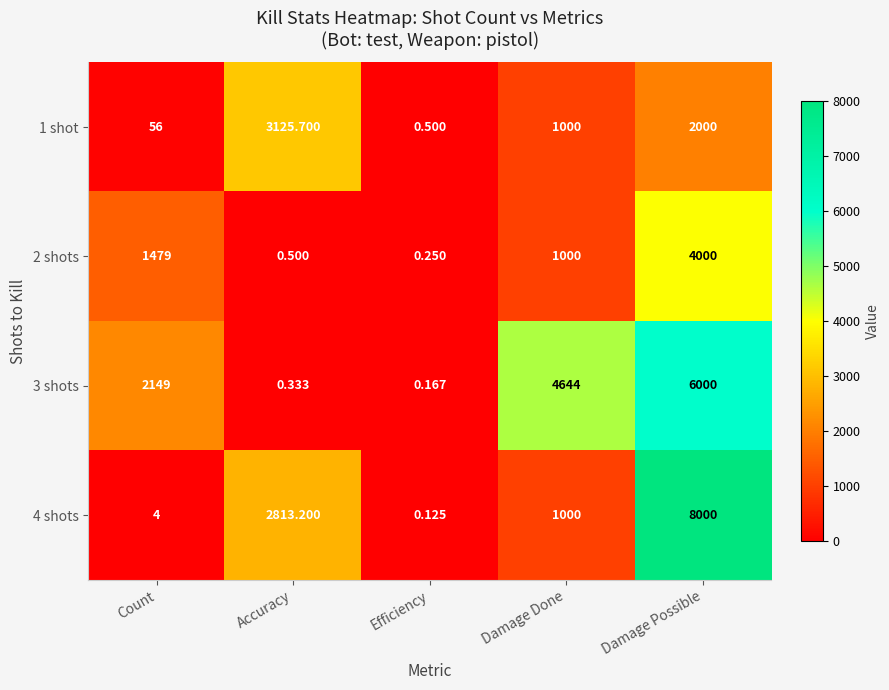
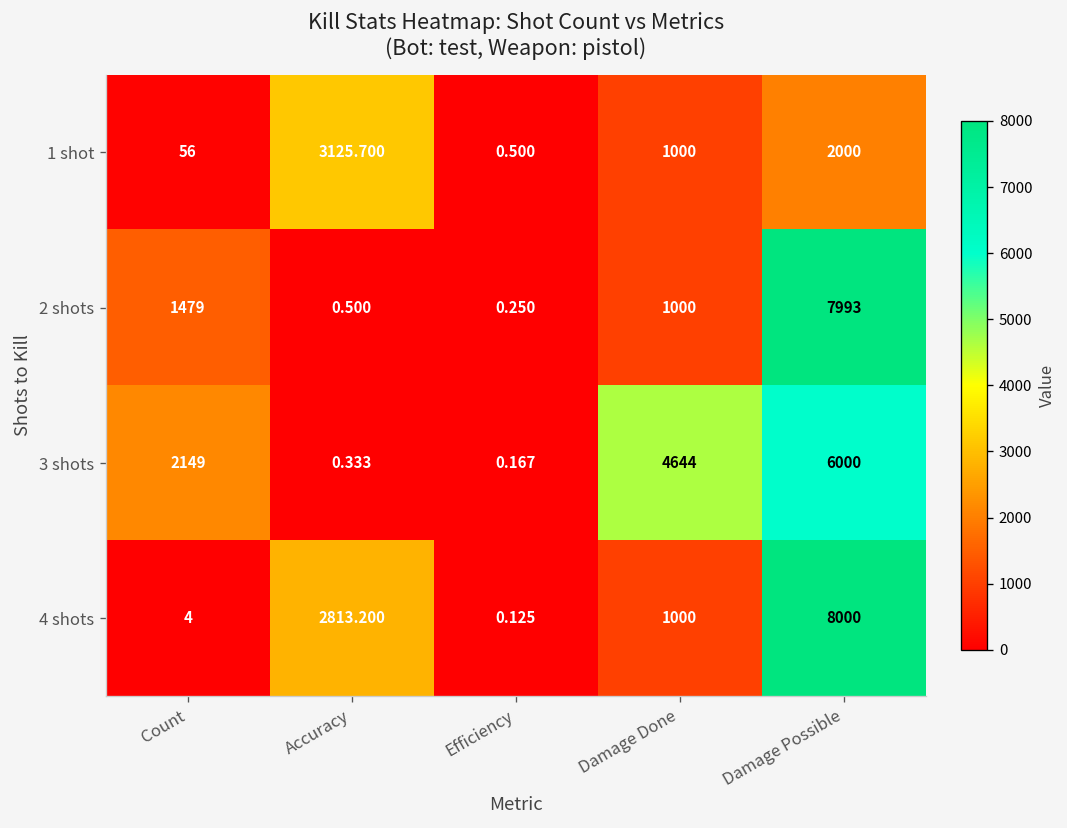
2 shots, Damage Possible: 4000 -> 7993
